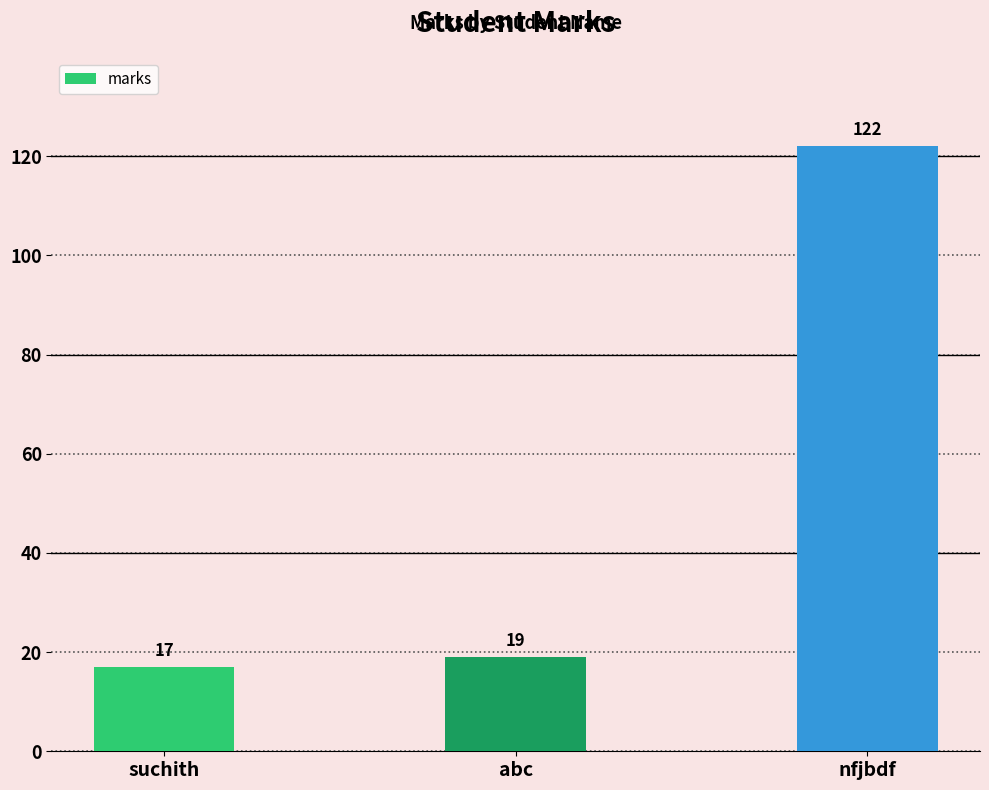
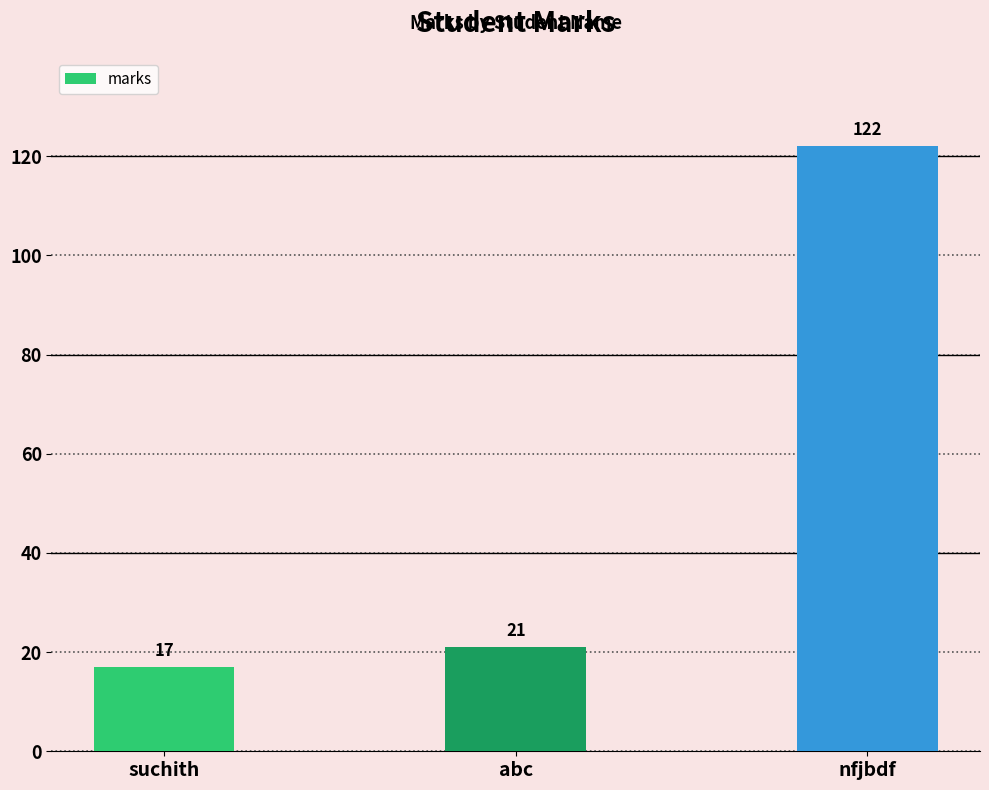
abc: 19 -> 21
